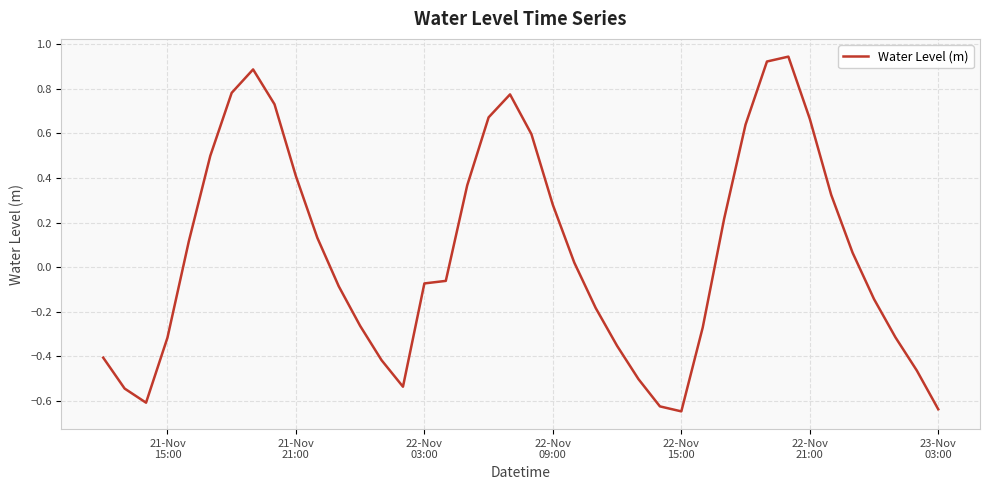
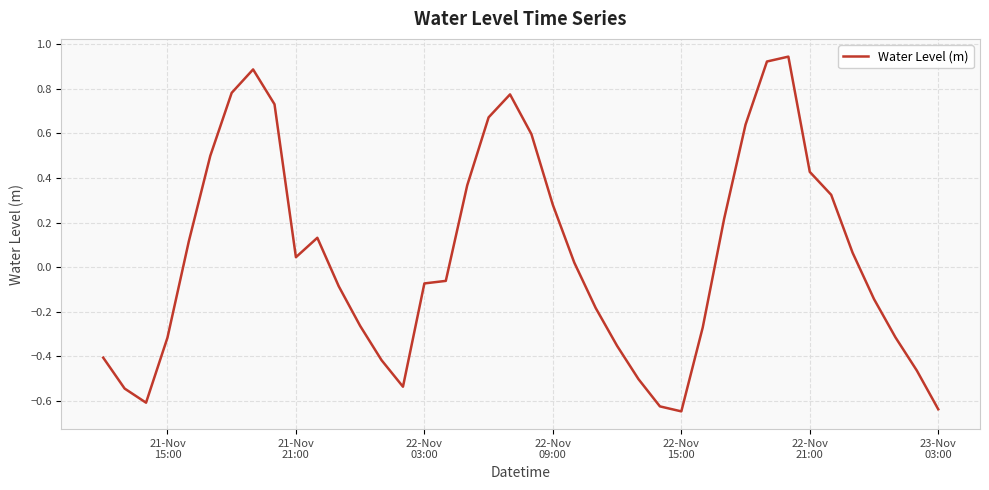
21-Nov 21:00: 0.41 -> 0.04
22-Nov 21:00: 0.67 -> 0.43
